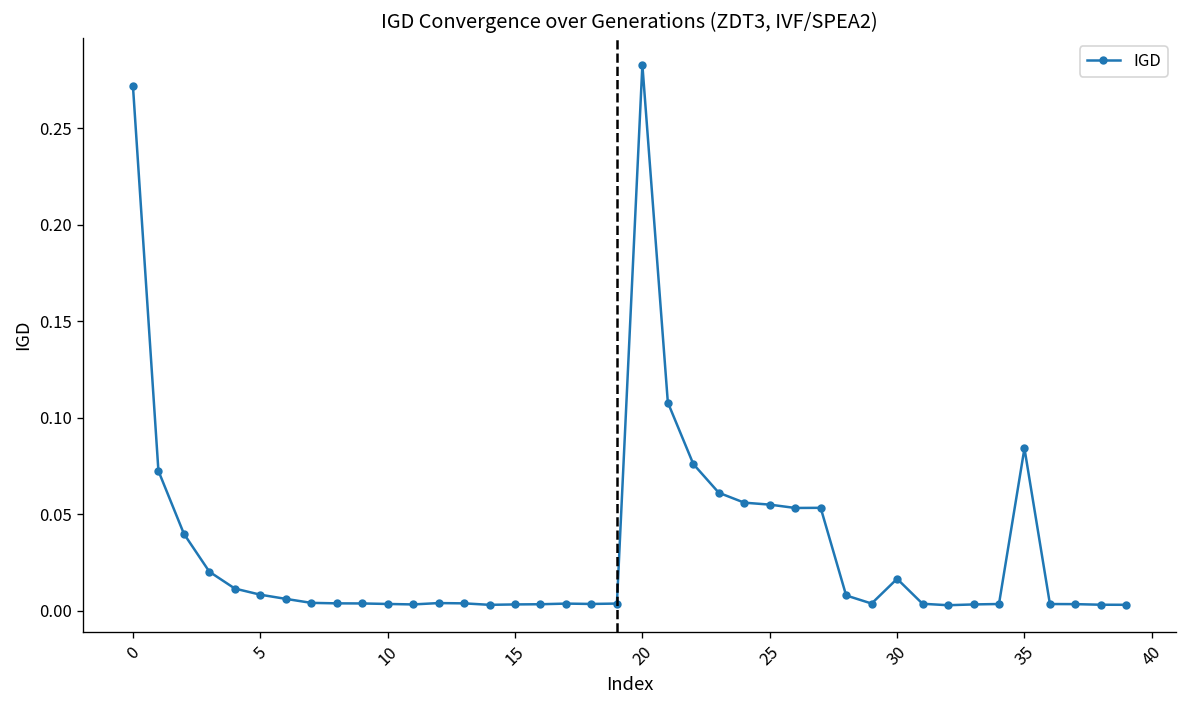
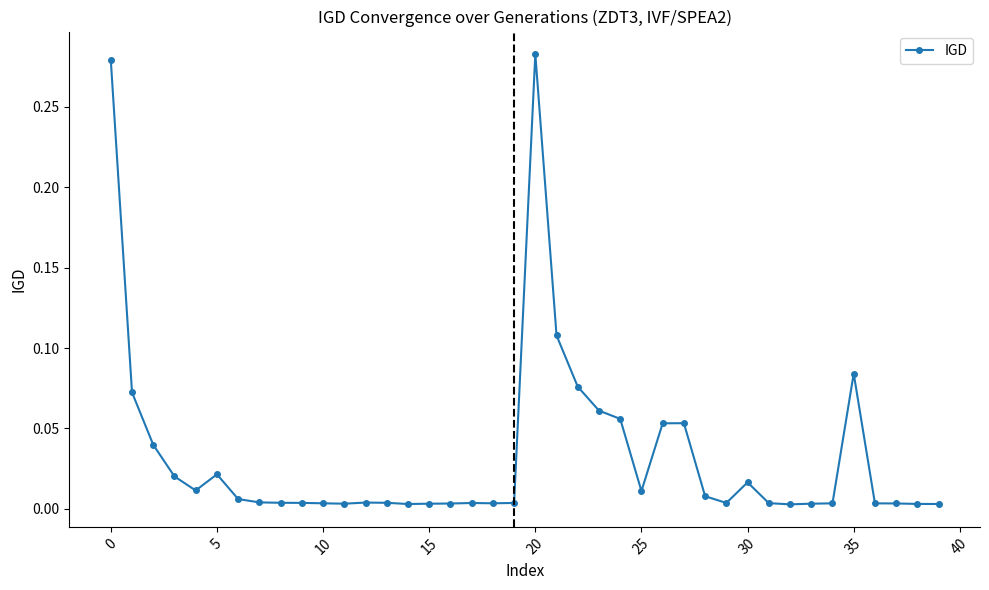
0: 0.272 -> 0.279
5: 0.008 -> 0.021
25: 0.055 -> 0.011
